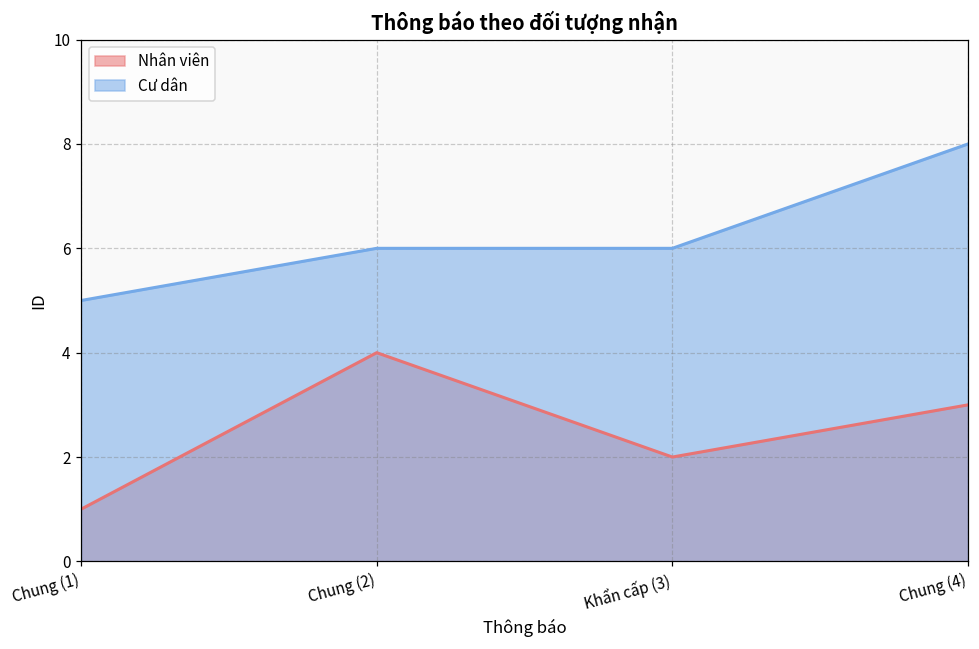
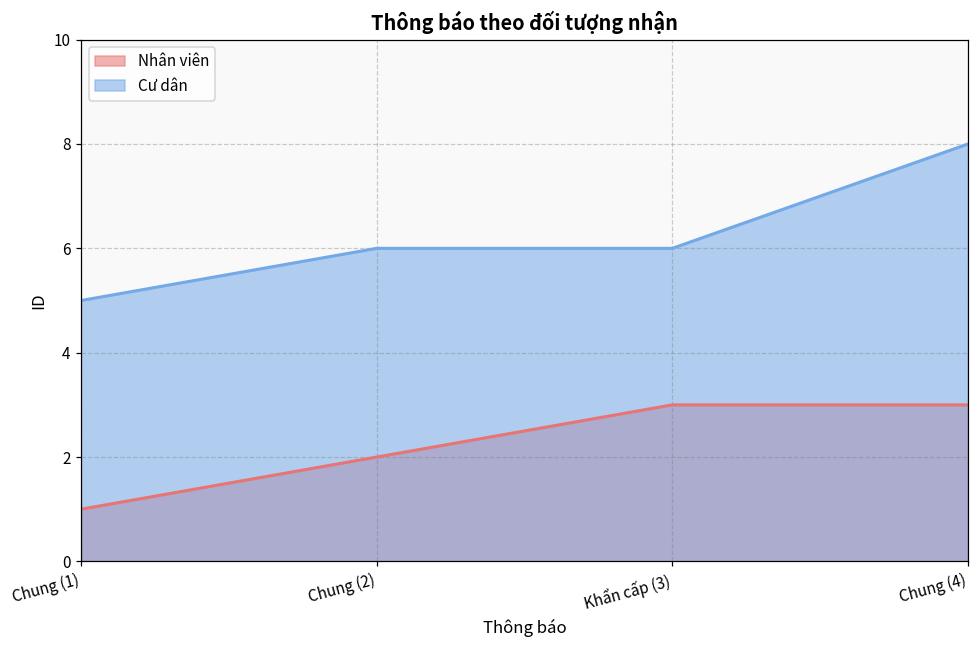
Nhân viên, Chung (2): 4 -> 2
Nhân viên, Khẩn cấp (3): 2 -> 3
